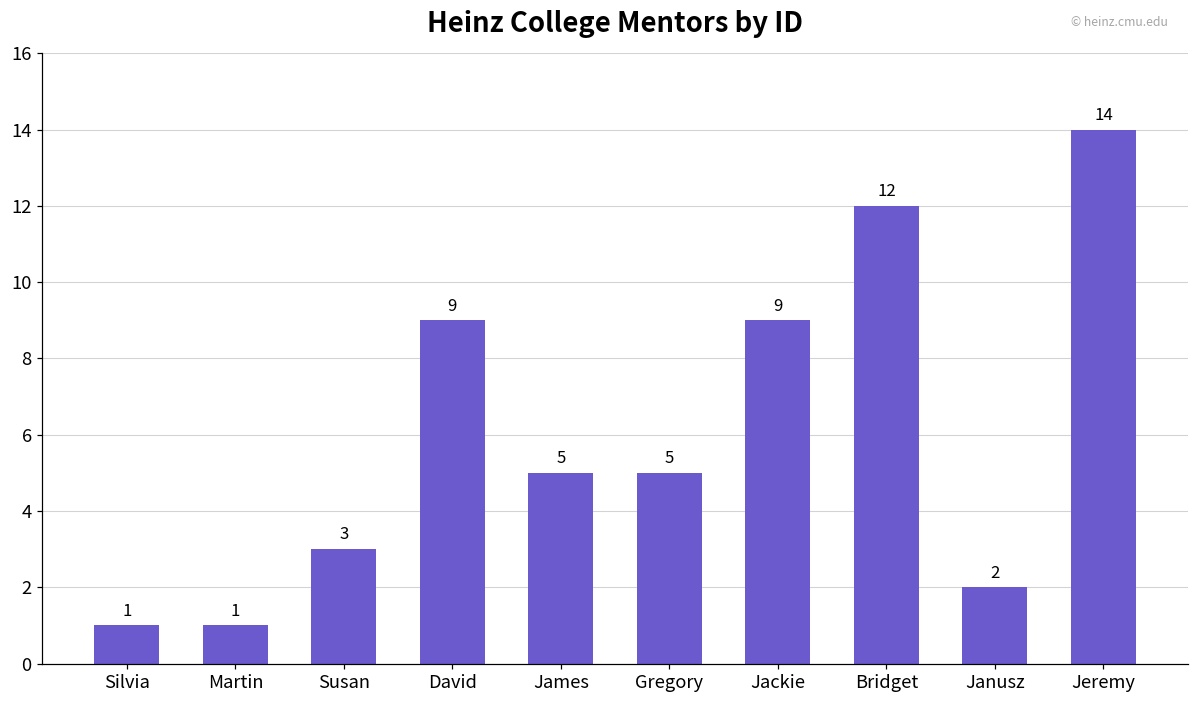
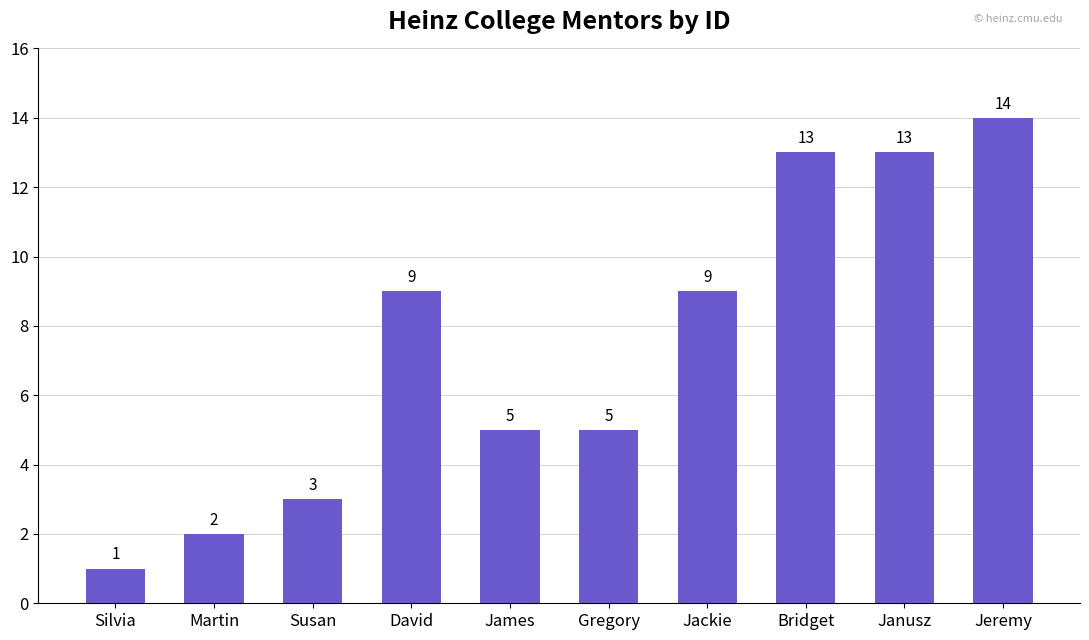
Martin: 1 -> 2
Bridget: 12 -> 13
Janusz: 2 -> 13
